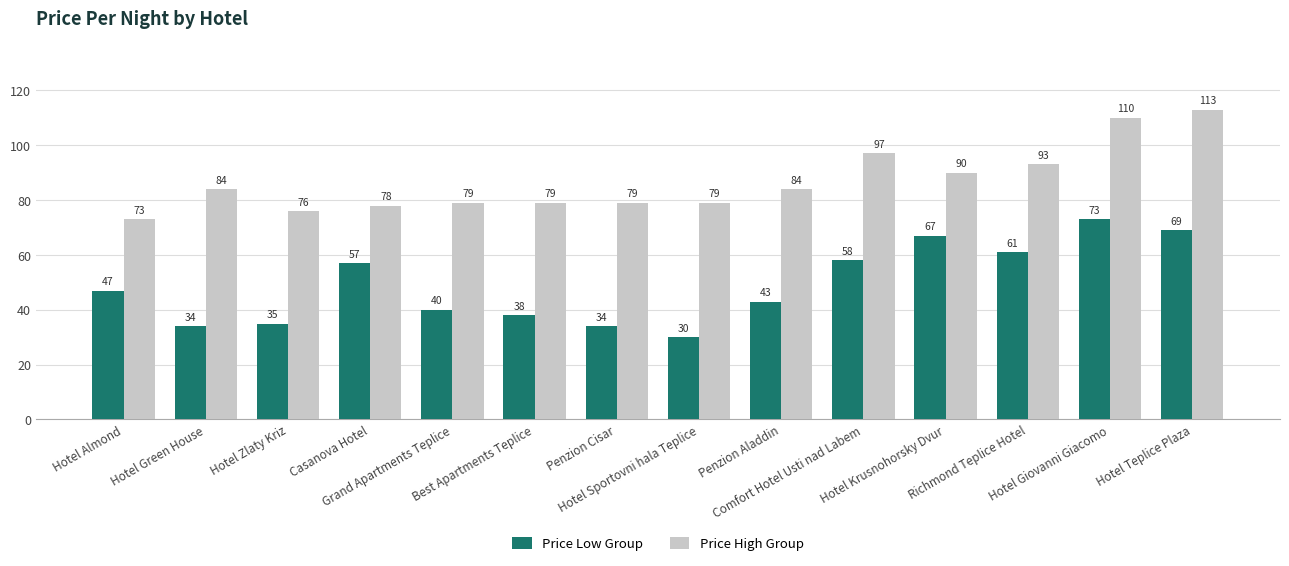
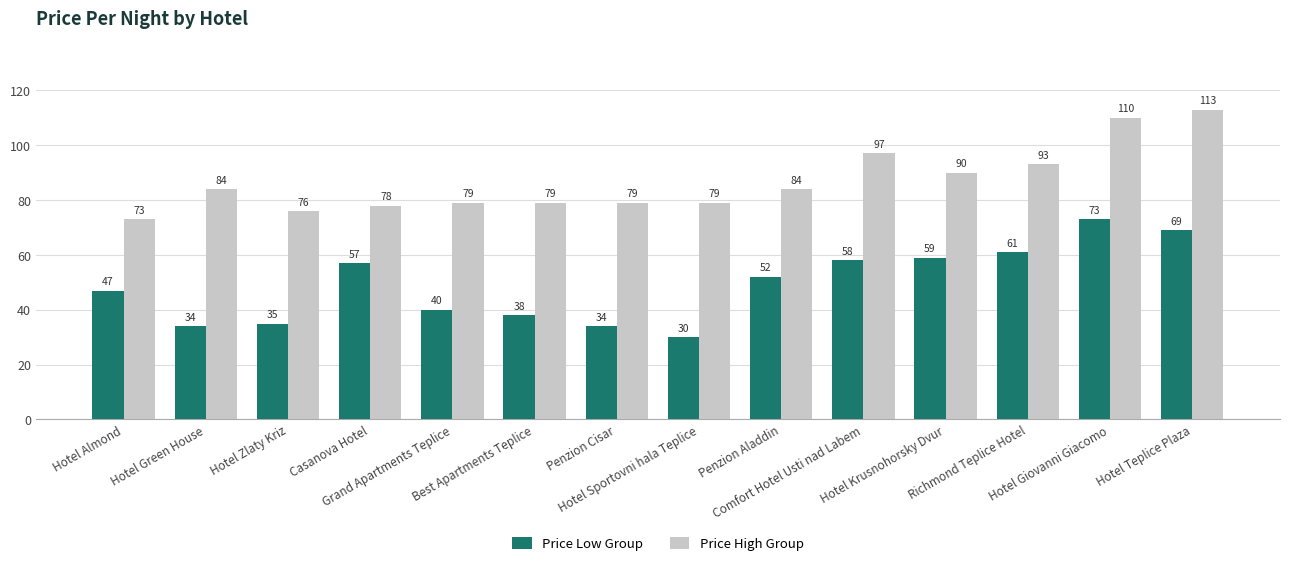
Price Low Group, Penzion Aladdin: 43 -> 52
Price Low Group, Hotel Krusnohorsky Dvur: 67 -> 59
